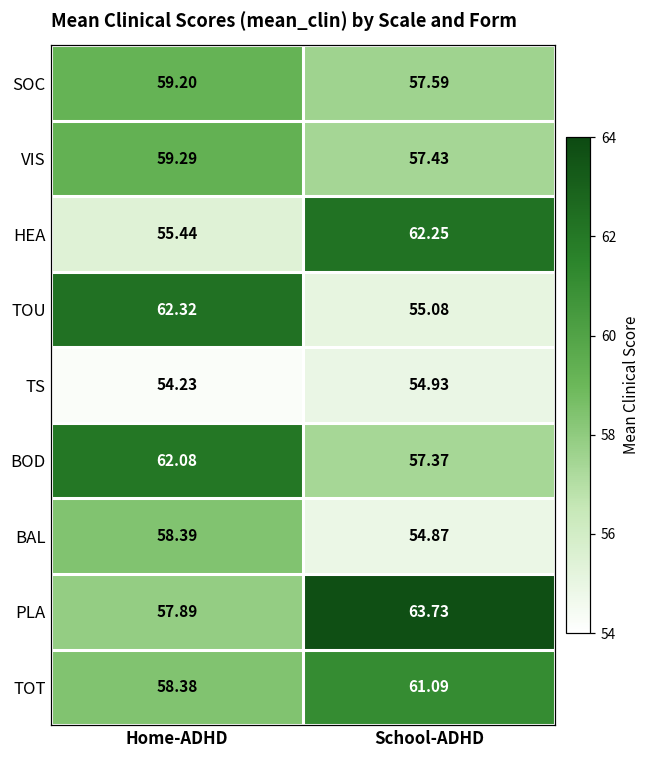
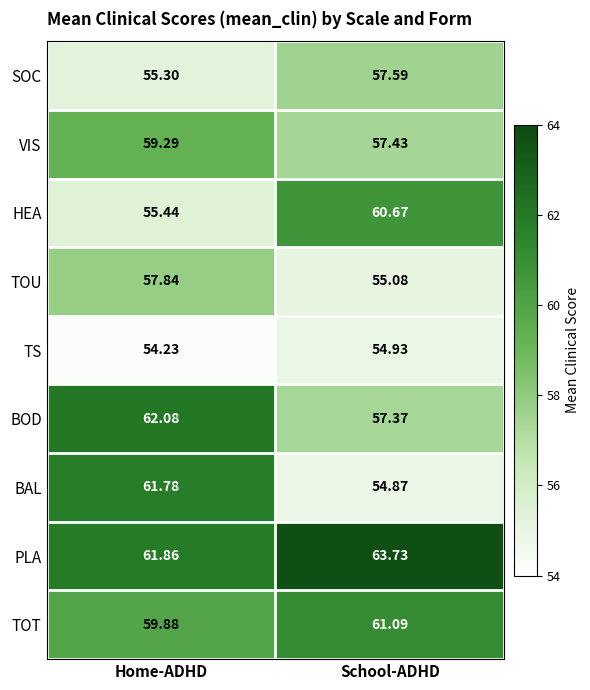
SOC, Home-ADHD: 59.20 -> 55.30
HEA, School-ADHD: 62.25 -> 60.67
TOU, Home-ADHD: 62.32 -> 57.84
BAL, Home-ADHD: 58.39 -> 61.78
PLA, Home-ADHD: 57.89 -> 61.86
TOT, Home-ADHD: 58.38 -> 59.88
